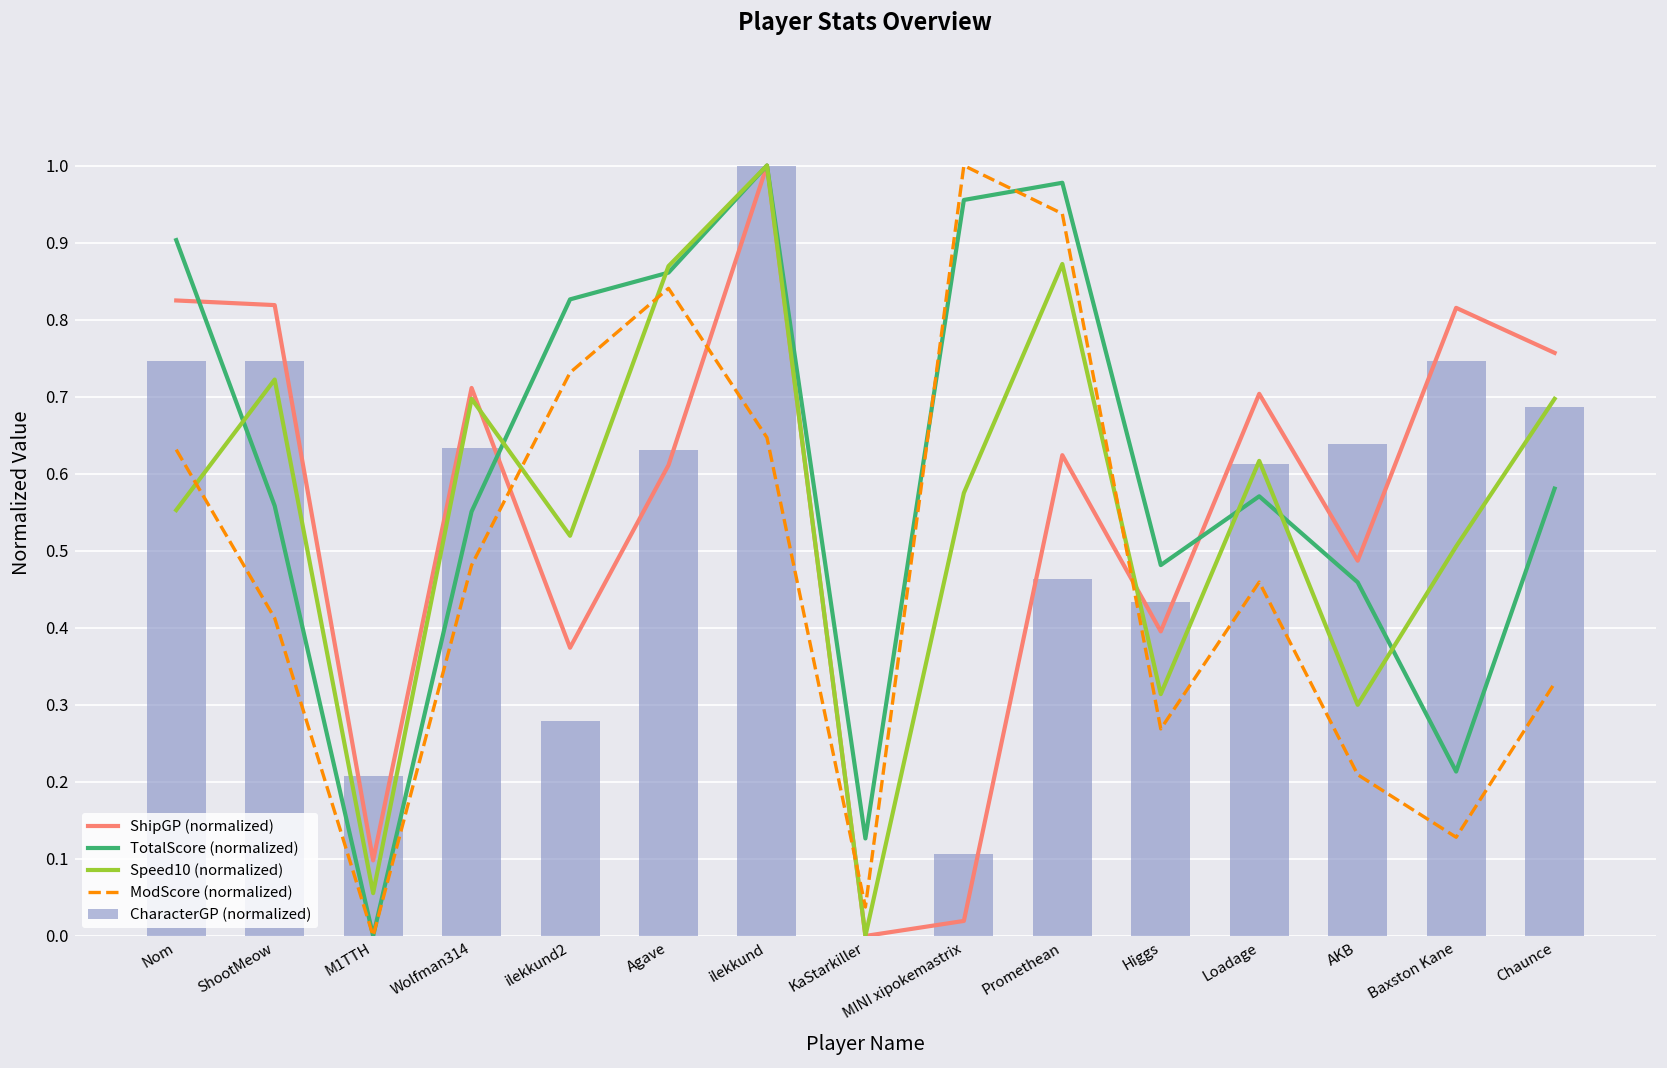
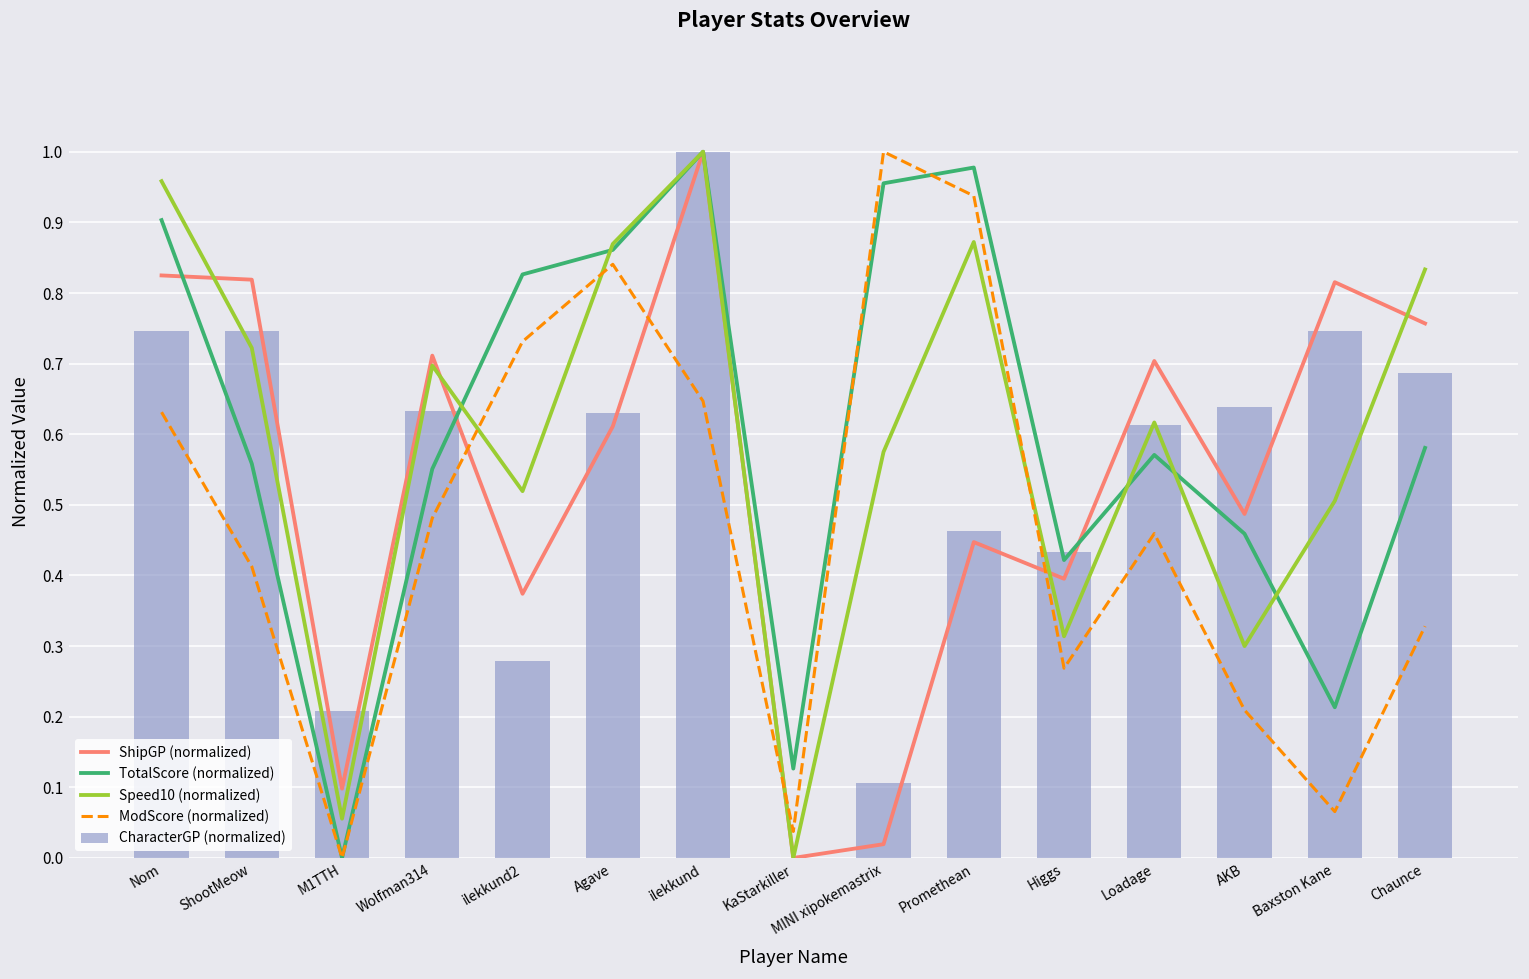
Speed10 (normalized), Nom: 0.55 -> 0.96
ShipGP (normalized), Promethean: 0.62 -> 0.45
TotalScore (normalized), Higgs: 0.48 -> 0.42
ModScore (normalized), Baxston Kane: 0.13 -> 0.07
Speed10 (normalized), Chaunce: 0.70 -> 0.83
